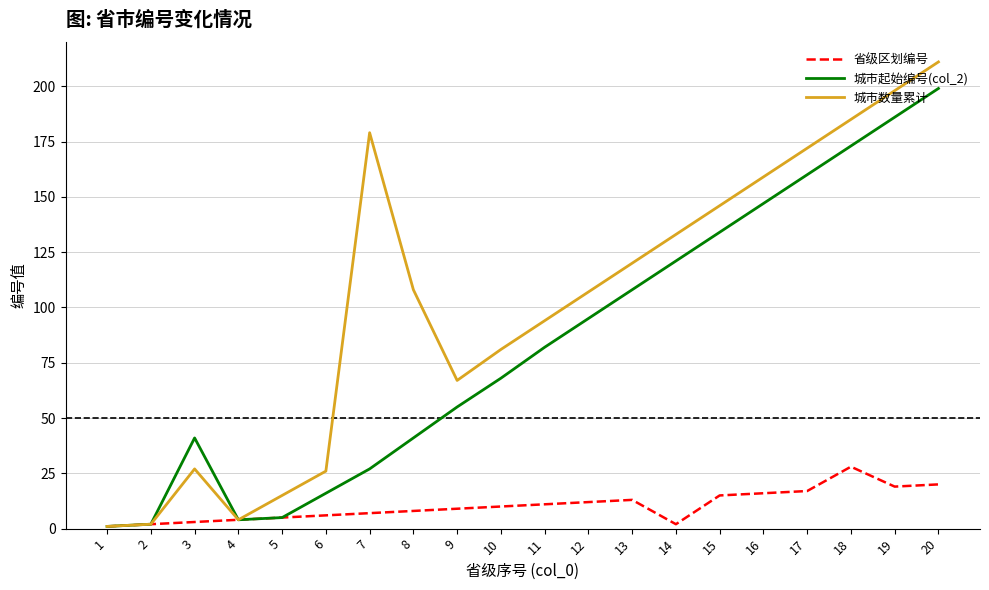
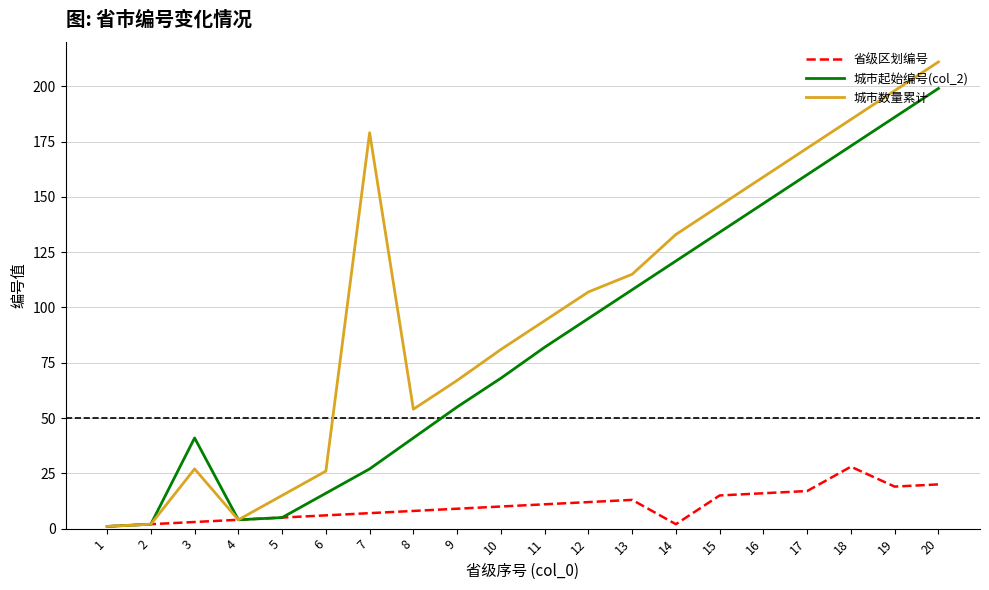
城市数量累计, 8: 108 -> 54
城市数量累计, 13: 120 -> 115
